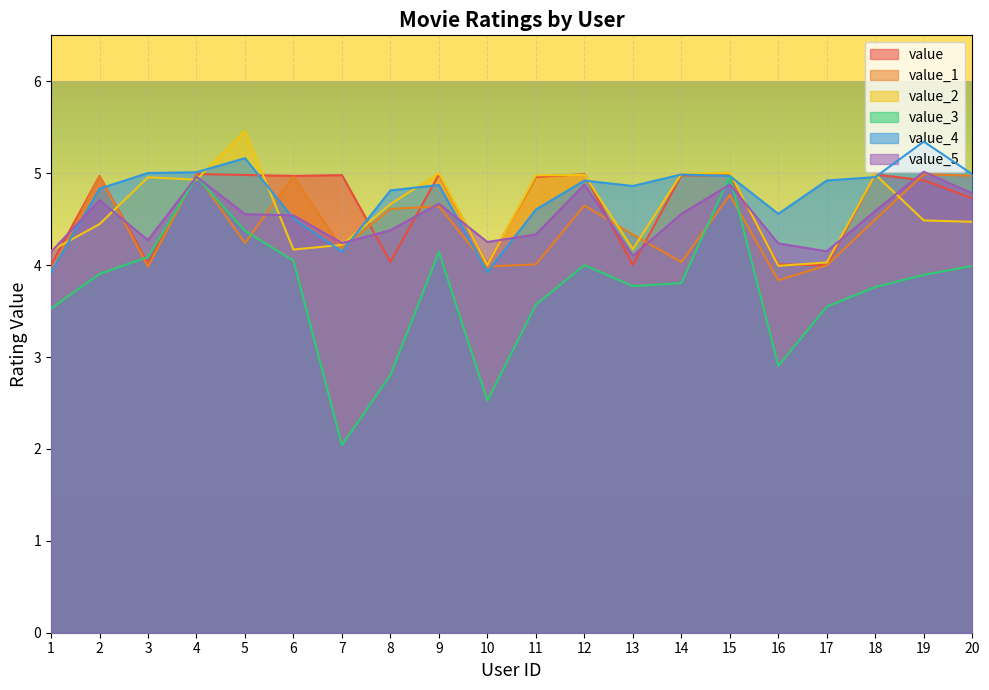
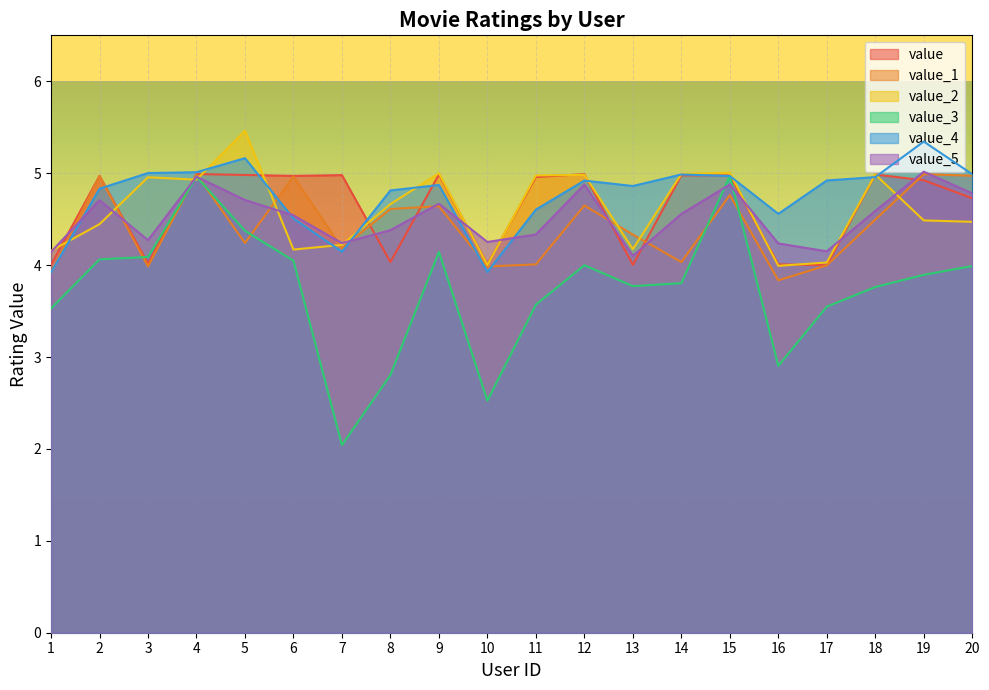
value_3, 2: 3.9 -> 4.1
value_5, 5: 4.6 -> 4.7
